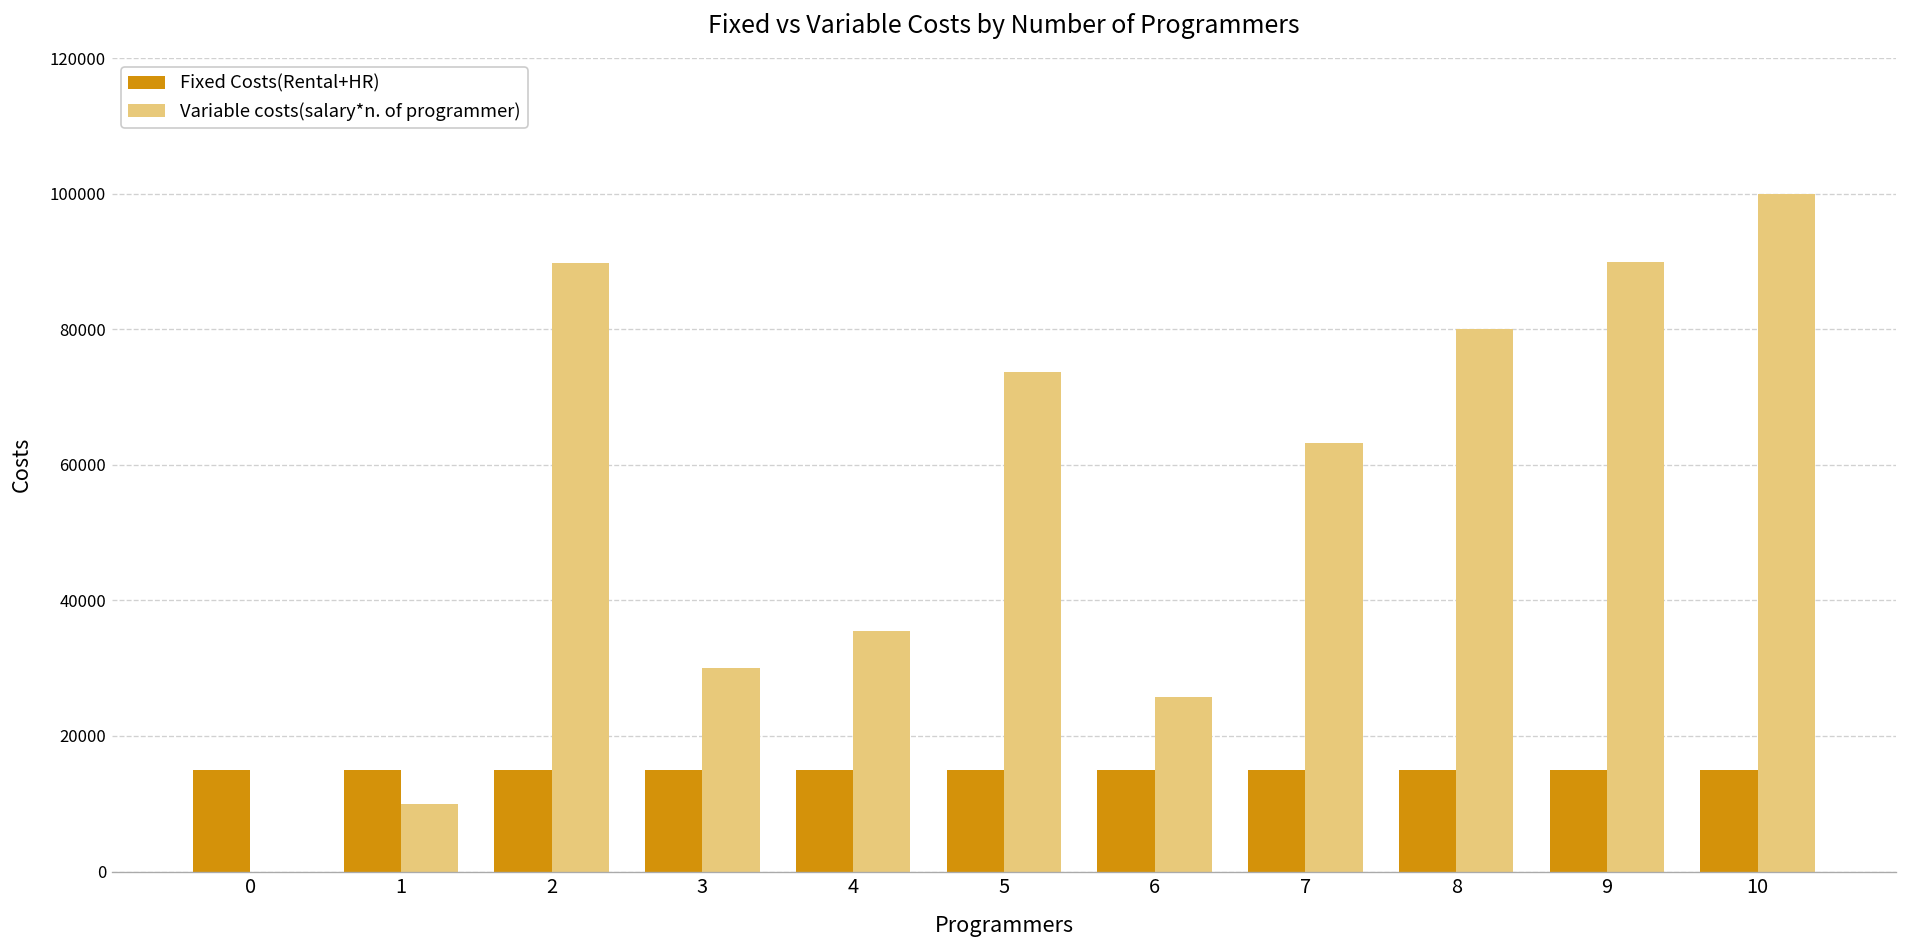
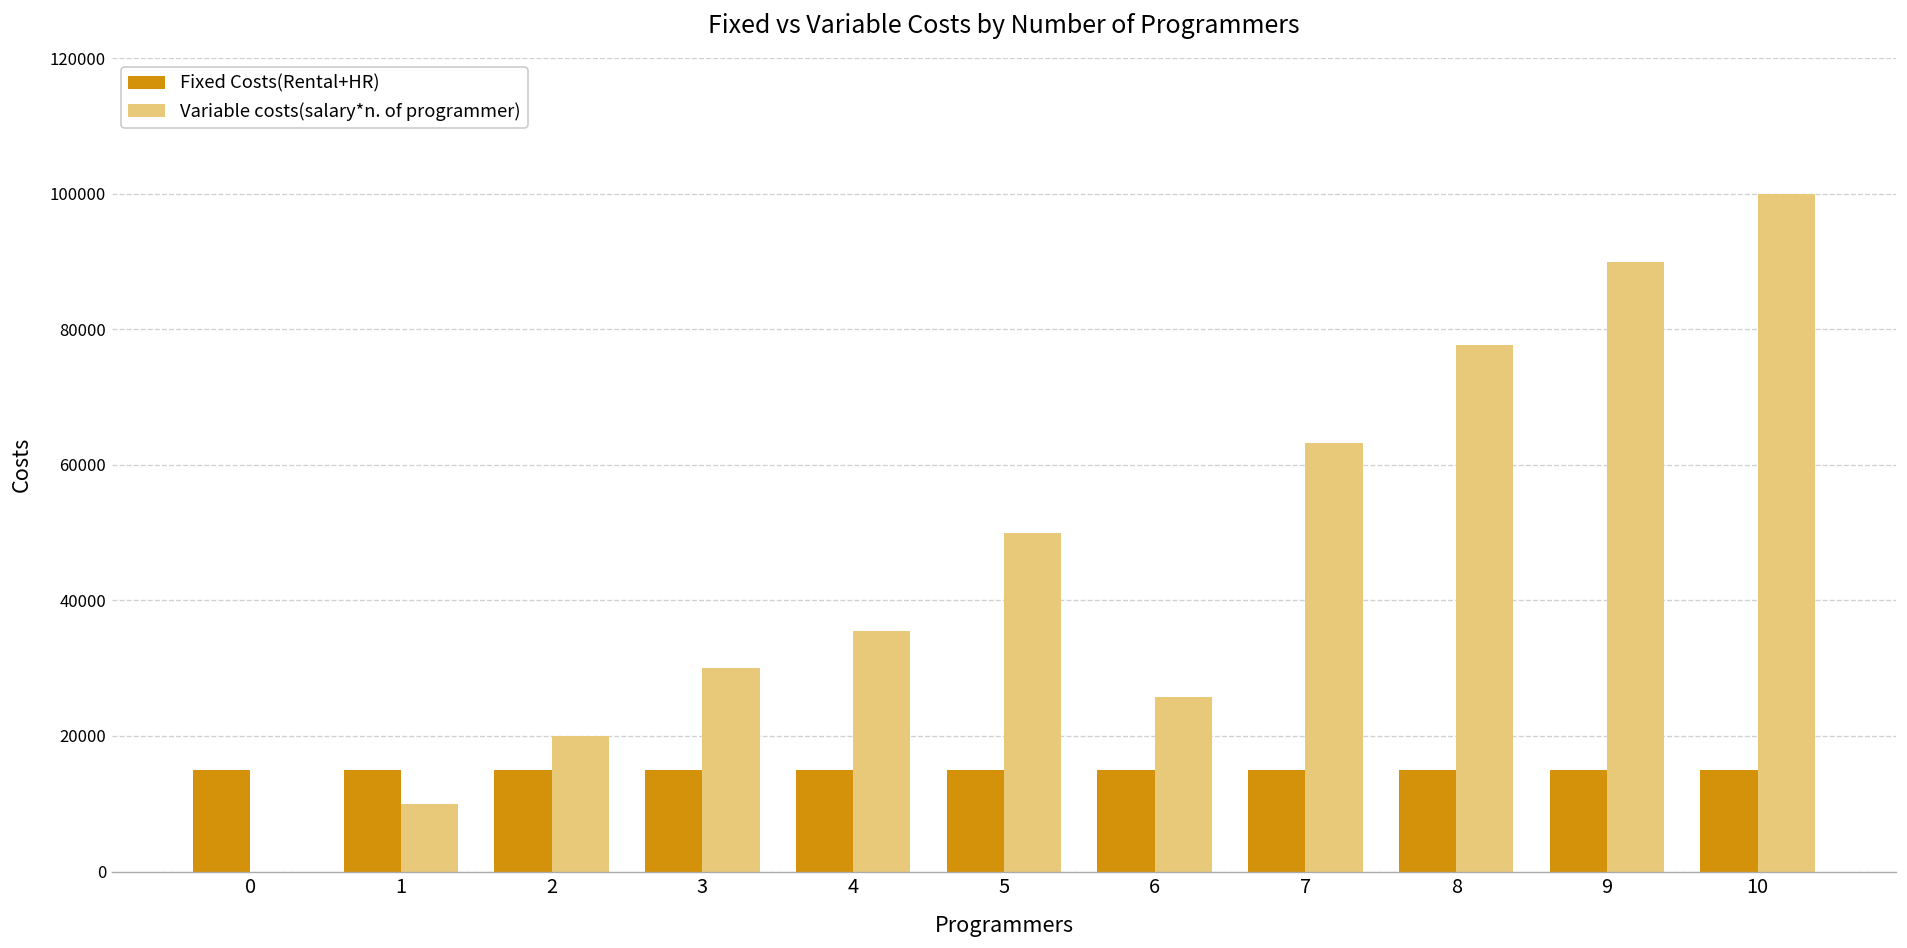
Variable costs(salary*n. of programmer), 2: 90000 -> 20000
Variable costs(salary*n. of programmer), 5: 74000 -> 50000
Variable costs(salary*n. of programmer), 8: 80000 -> 78000
